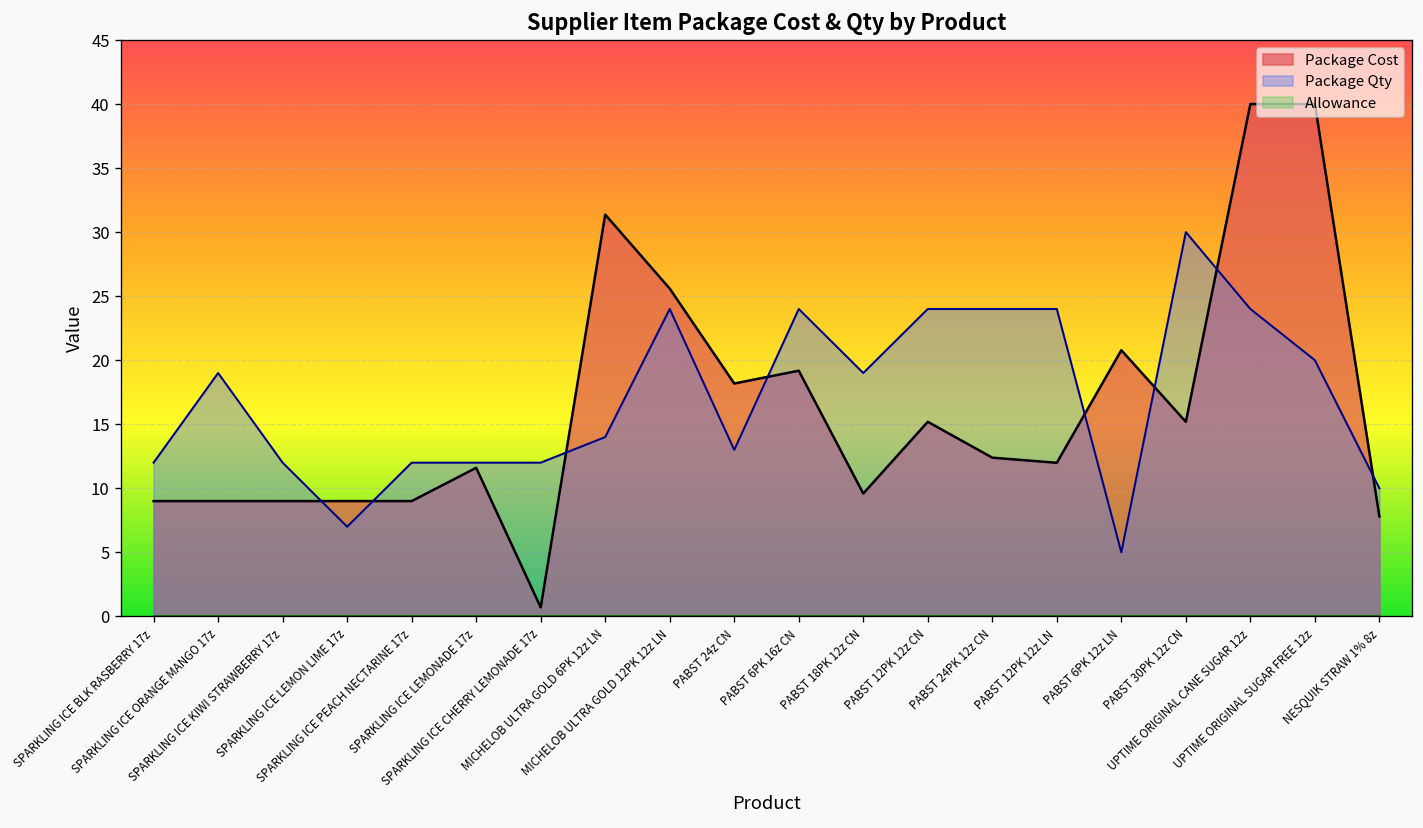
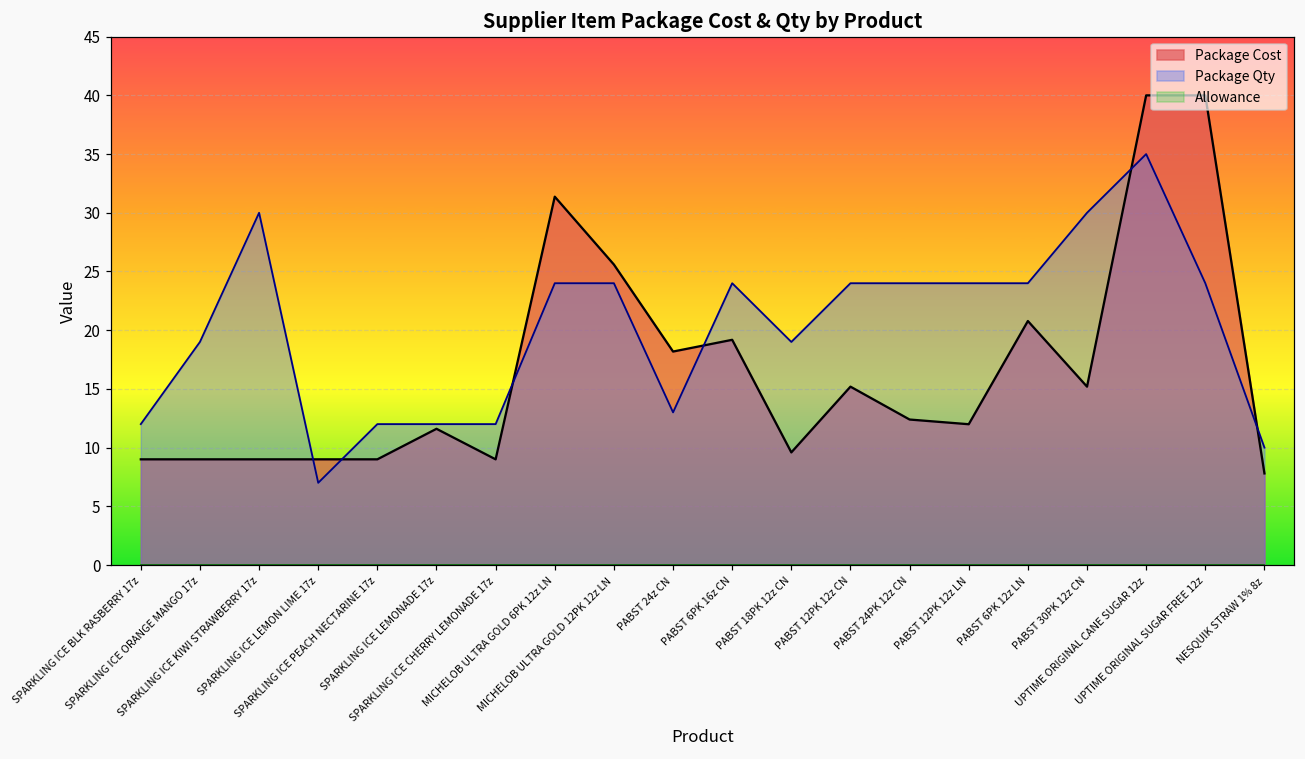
Package Qty, SPARKLING ICE KIWI STRAWBERRY 17z: 12 -> 30
Package Cost, SPARKLING ICE CHERRY LEMONADE 17z: 0.7 -> 9.0
Package Qty, MICHELOB ULTRA GOLD 6PK 12z LN: 14 -> 24
Package Qty, PABST 6PK 12z LN: 5 -> 24
Package Qty, UPTIME ORIGINAL CANE SUGAR 12z: 24 -> 35
Package Qty, UPTIME ORIGINAL SUGAR FREE 12z: 20 -> 24
